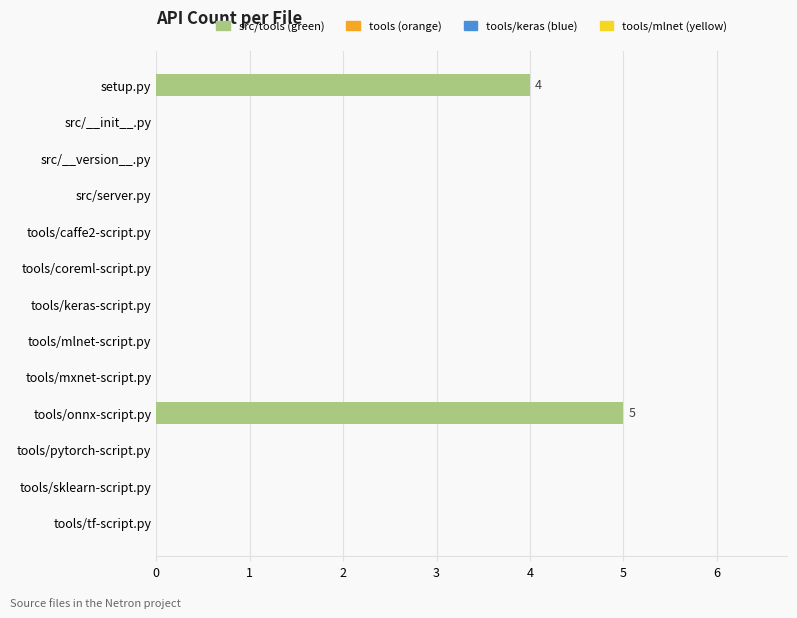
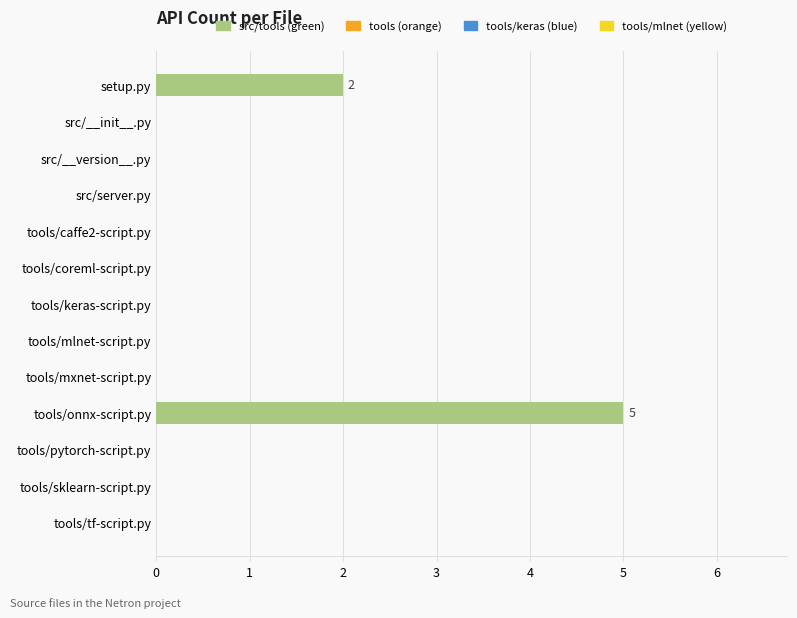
setup.py: 4 -> 2
